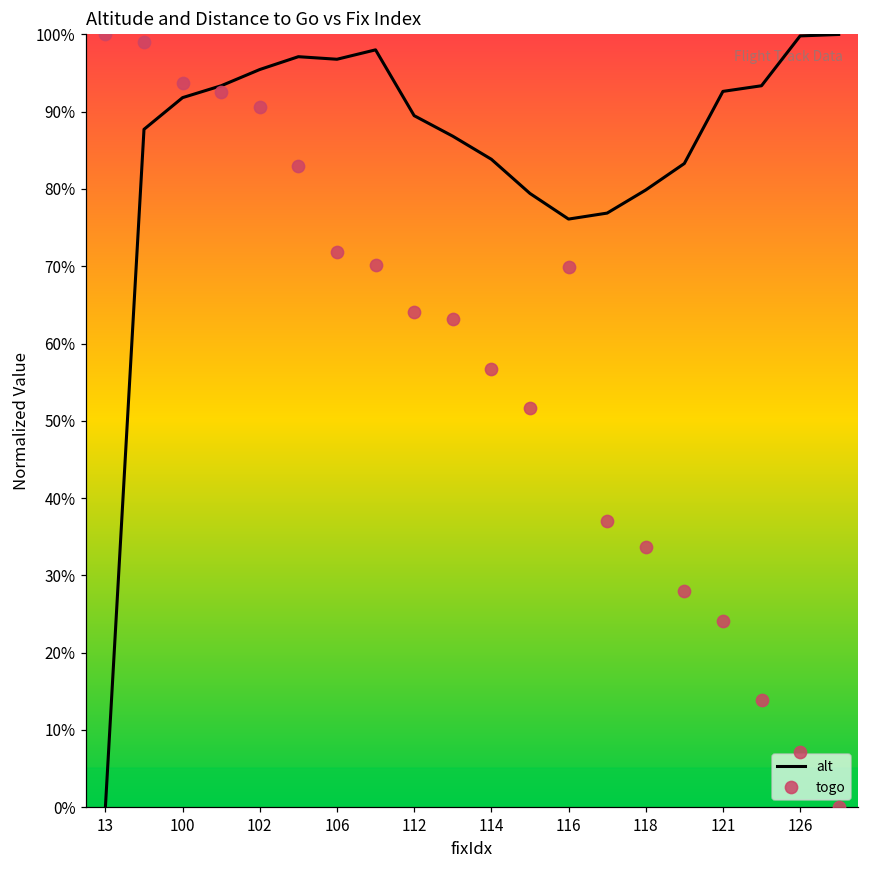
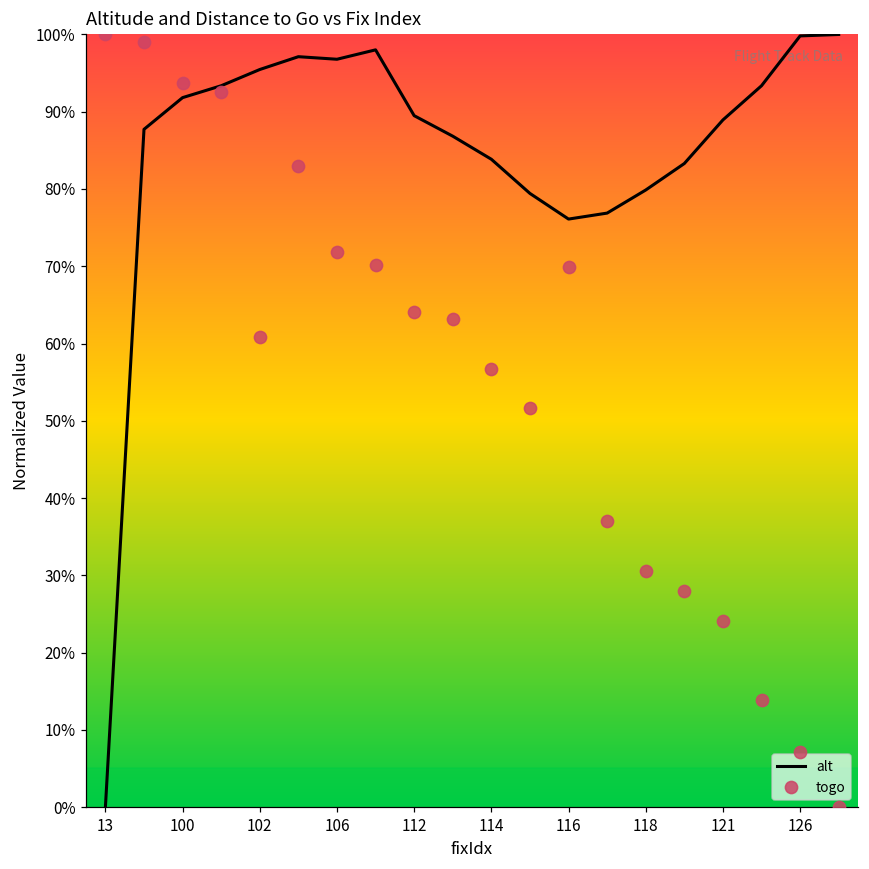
togo, 102: 91% -> 61%
togo, 118: 34% -> 31%
alt, 121: 93% -> 89%
